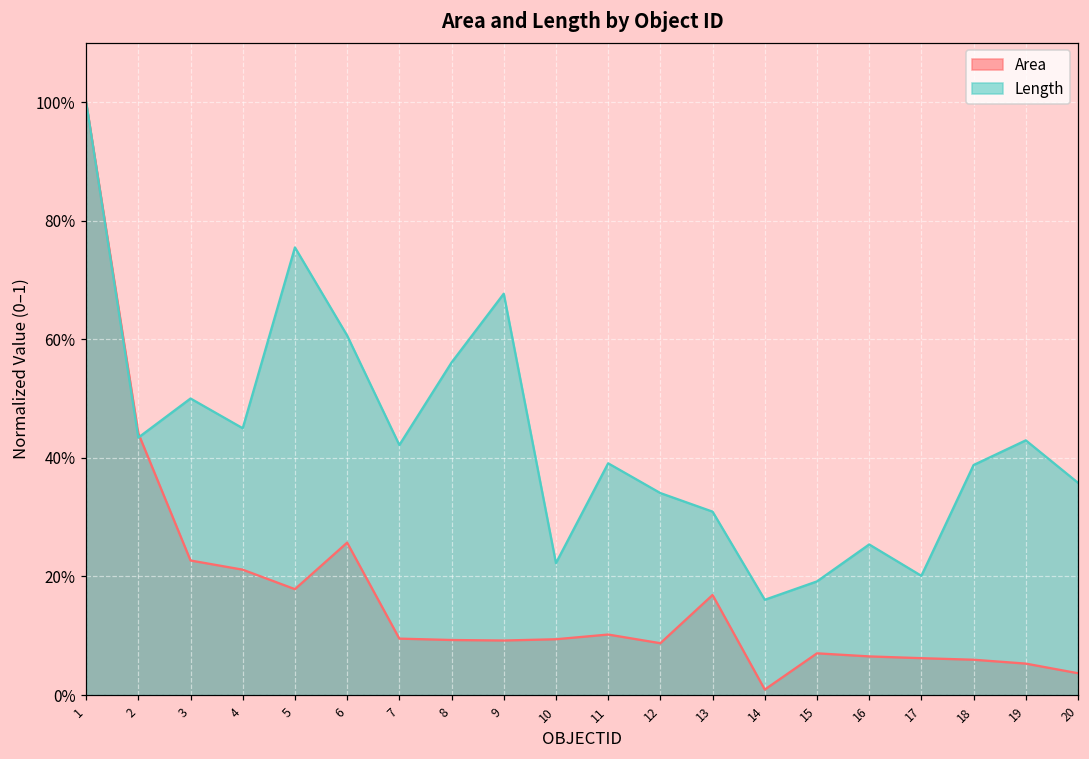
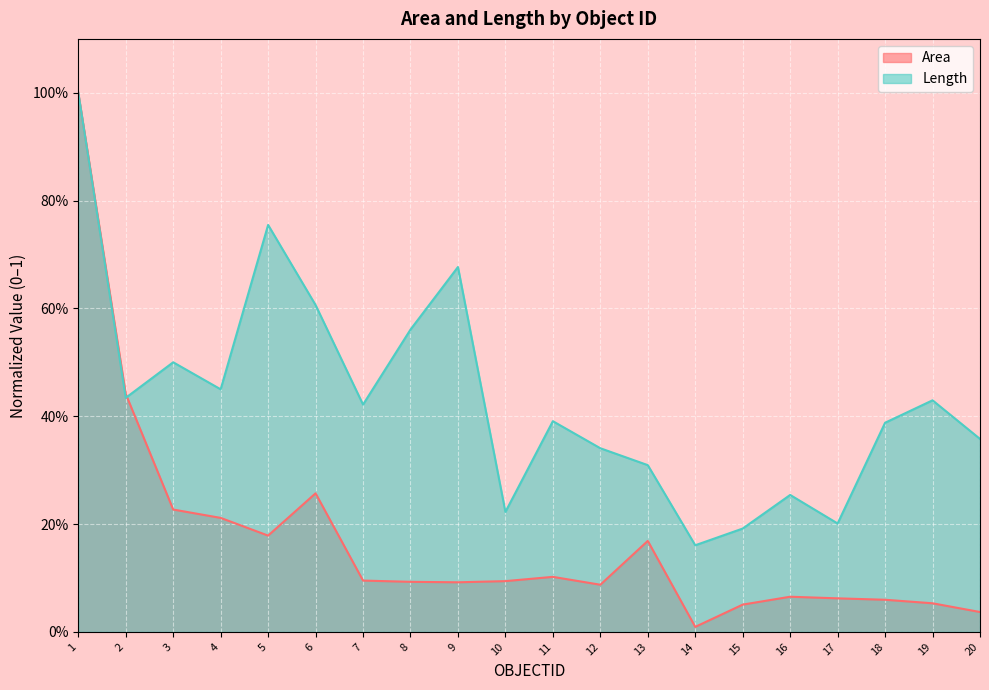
Area, 15: 7% -> 5%
